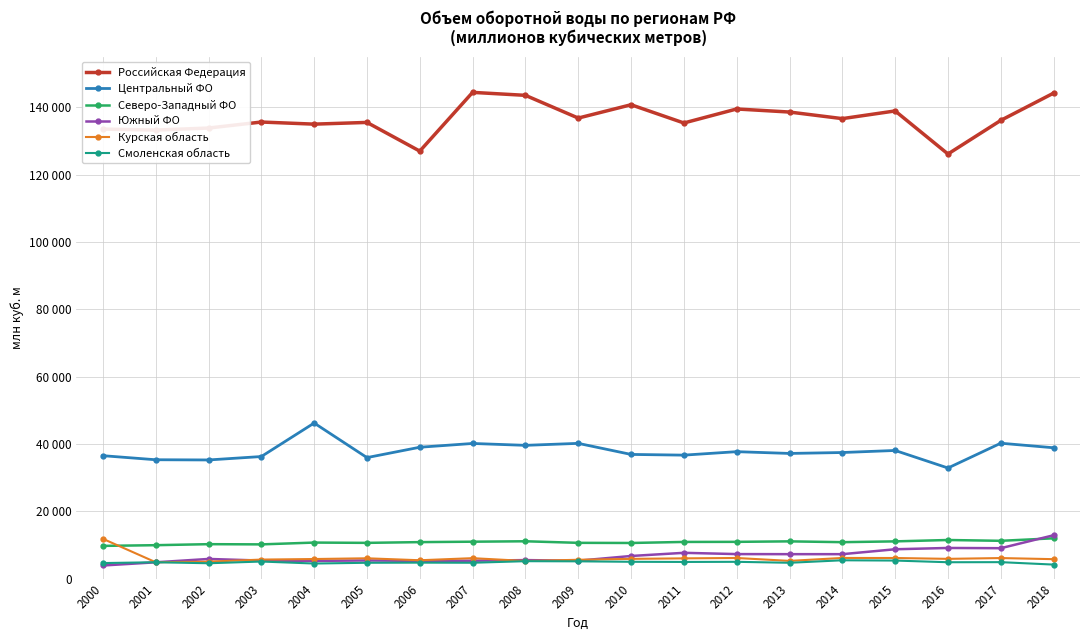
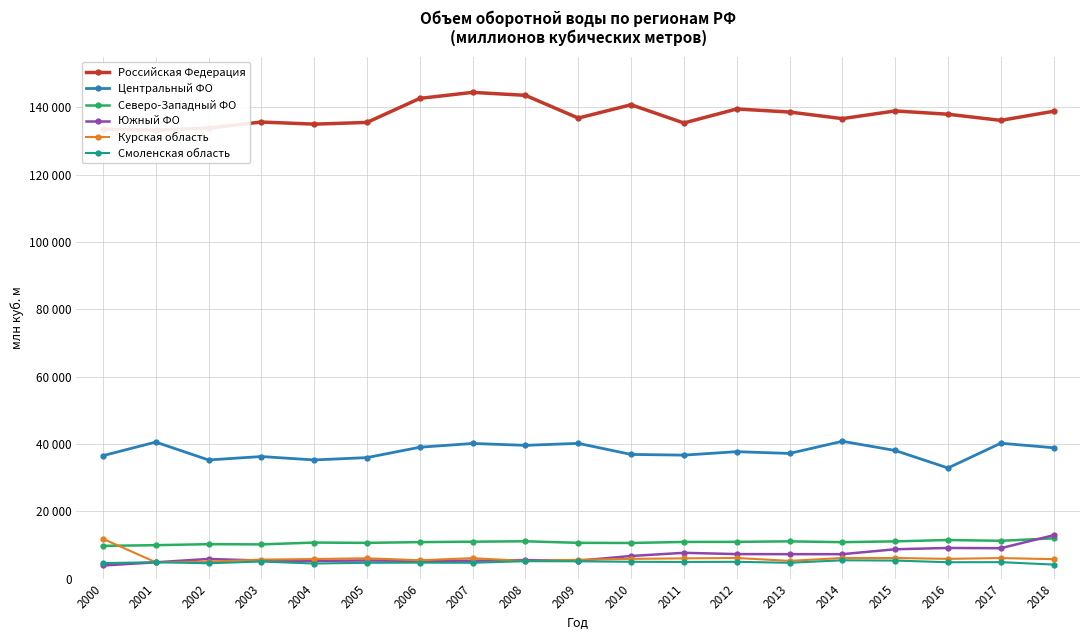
Центральный ФО, 2001: 35000 -> 41000
Центральный ФО, 2004: 46000 -> 35000
Российская Федерация, 2006: 127000 -> 143000
Центральный ФО, 2014: 37000 -> 41000
Российская Федерация, 2016: 126000 -> 138000
Российская Федерация, 2018: 144000 -> 139000
